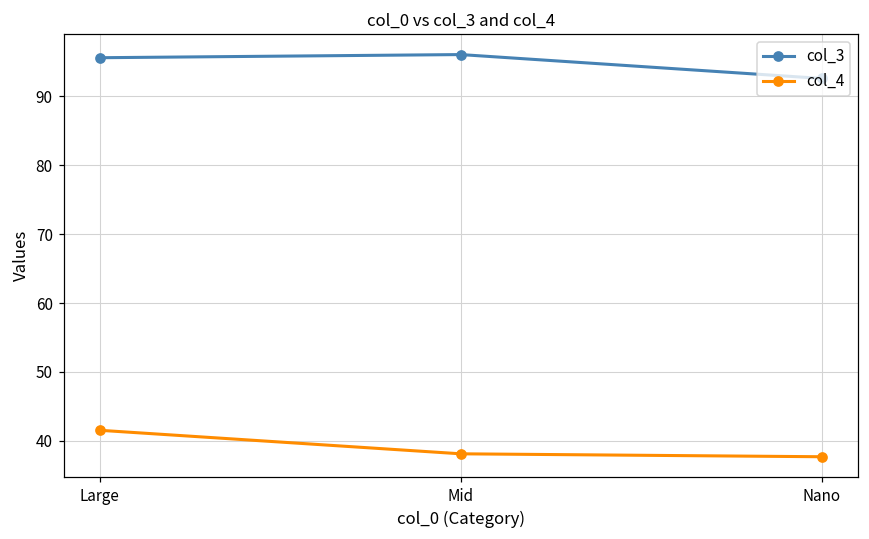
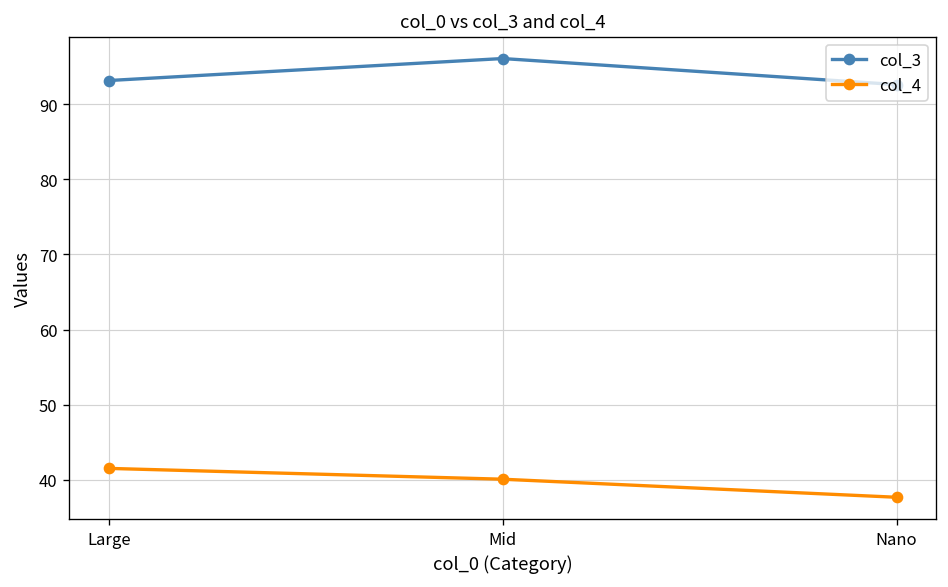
col_3, Large: 96 -> 93
col_4, Mid: 38 -> 40
